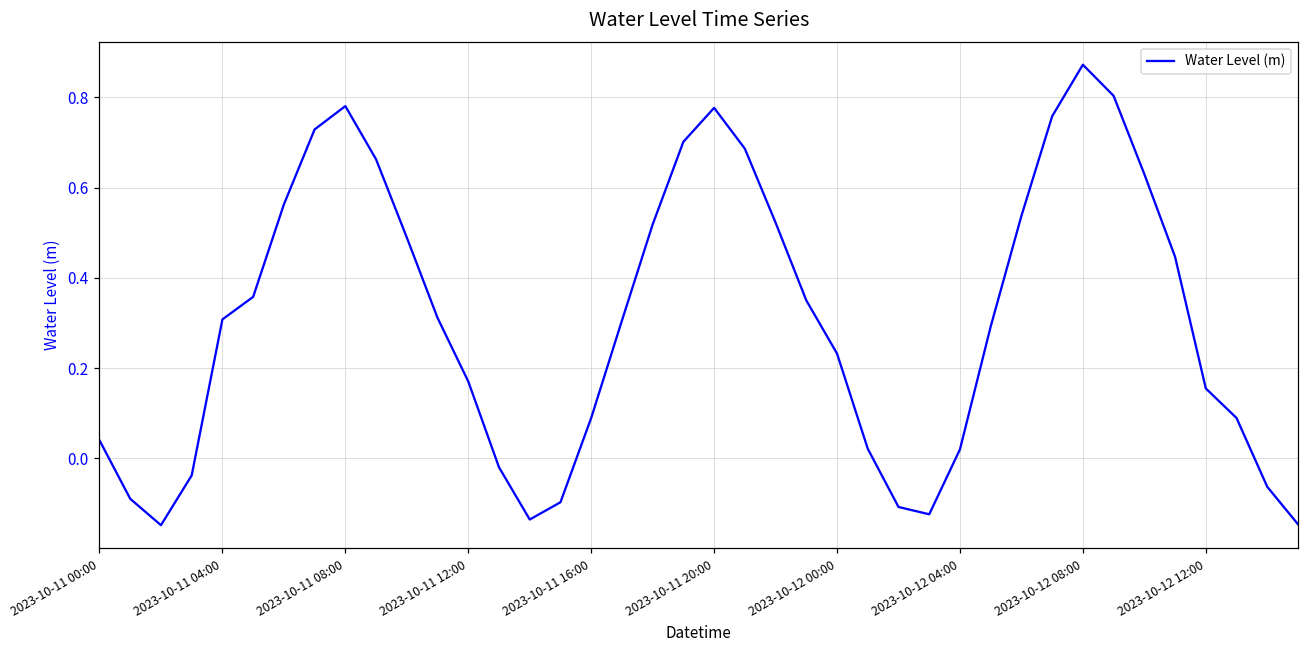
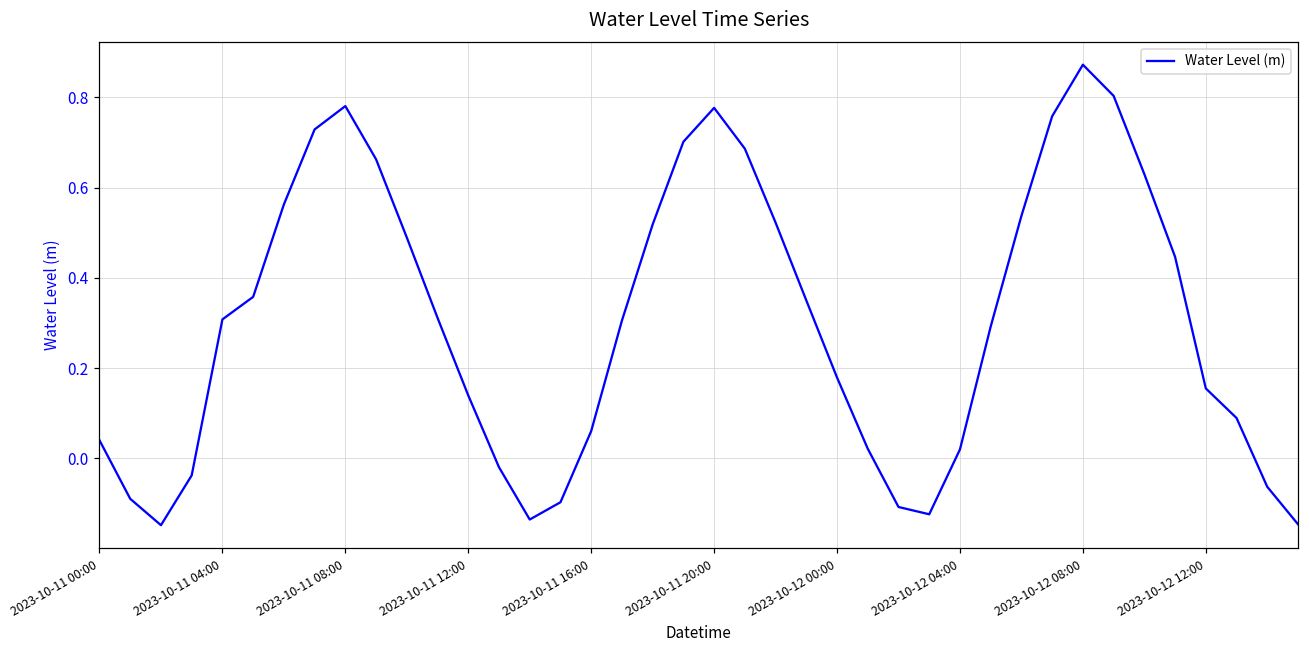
2023-10-11 12:00: 0.17 -> 0.14
2023-10-11 16:00: 0.09 -> 0.06
2023-10-12 00:00: 0.23 -> 0.18
